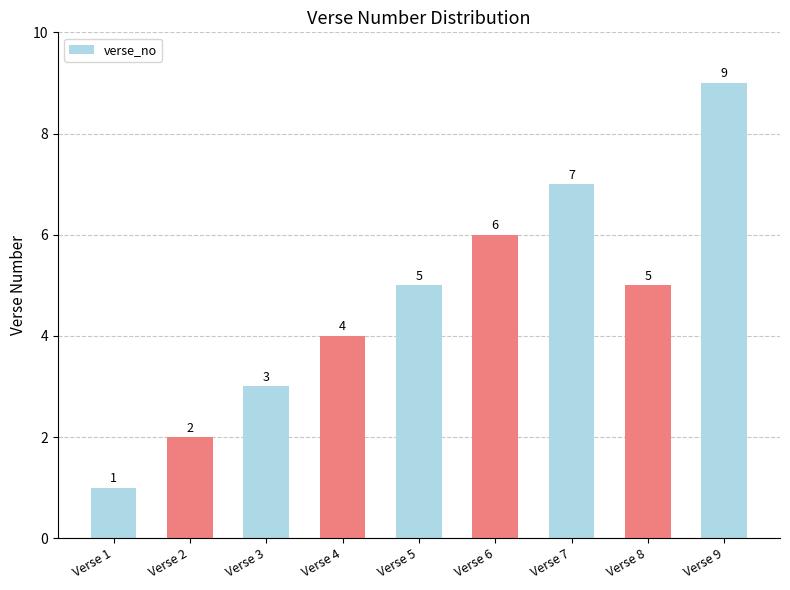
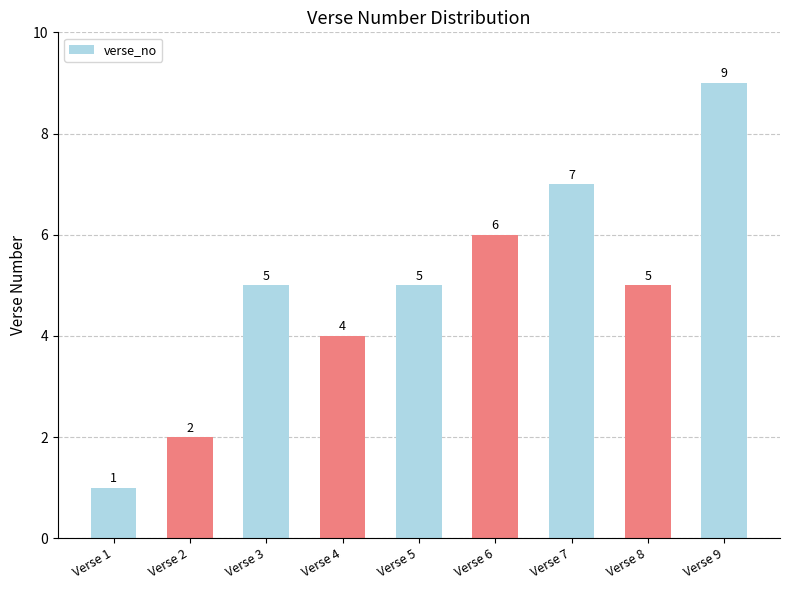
Verse 3: 3 -> 5
